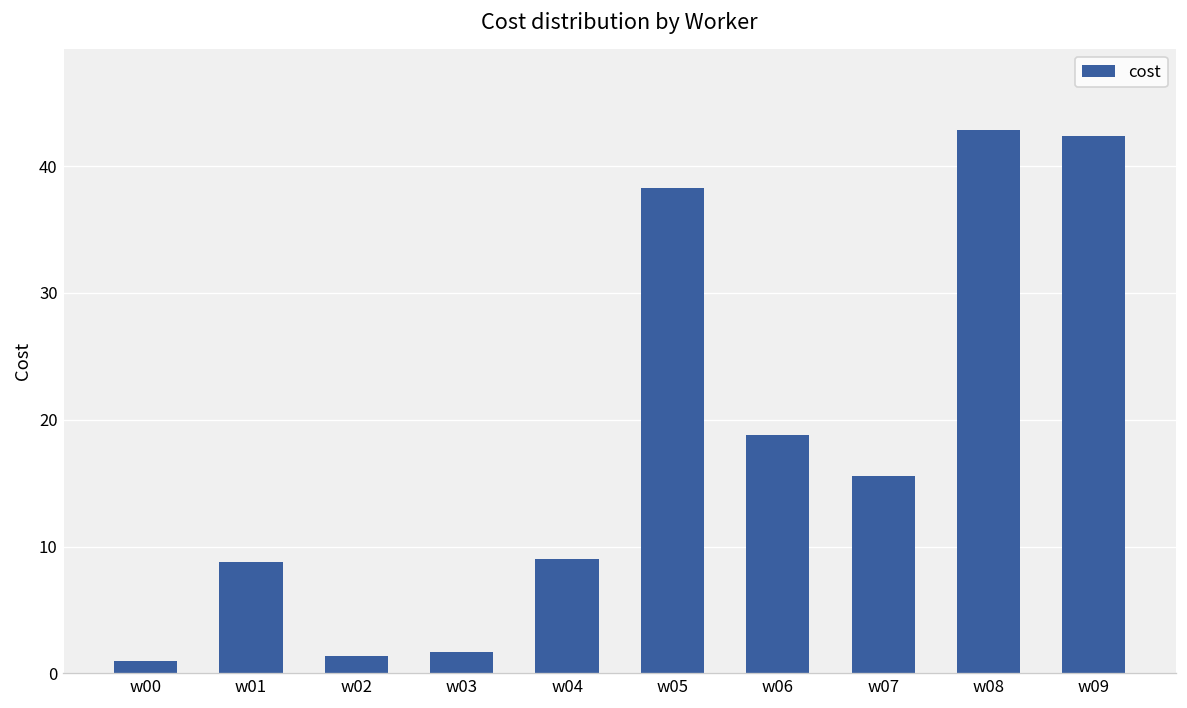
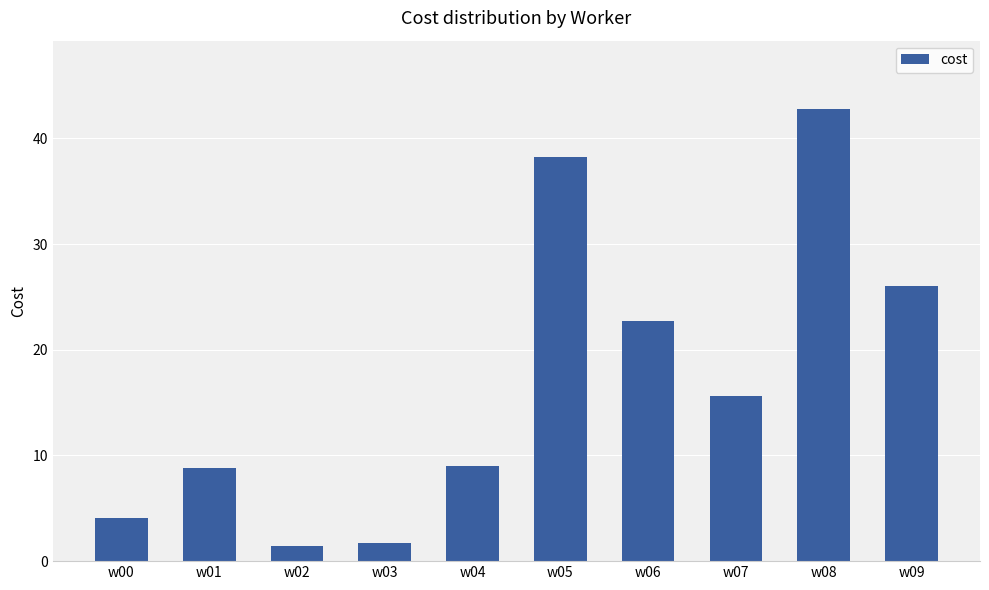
w00: 1.0 -> 4.1
w06: 18.8 -> 22.7
w09: 42.4 -> 26.1
